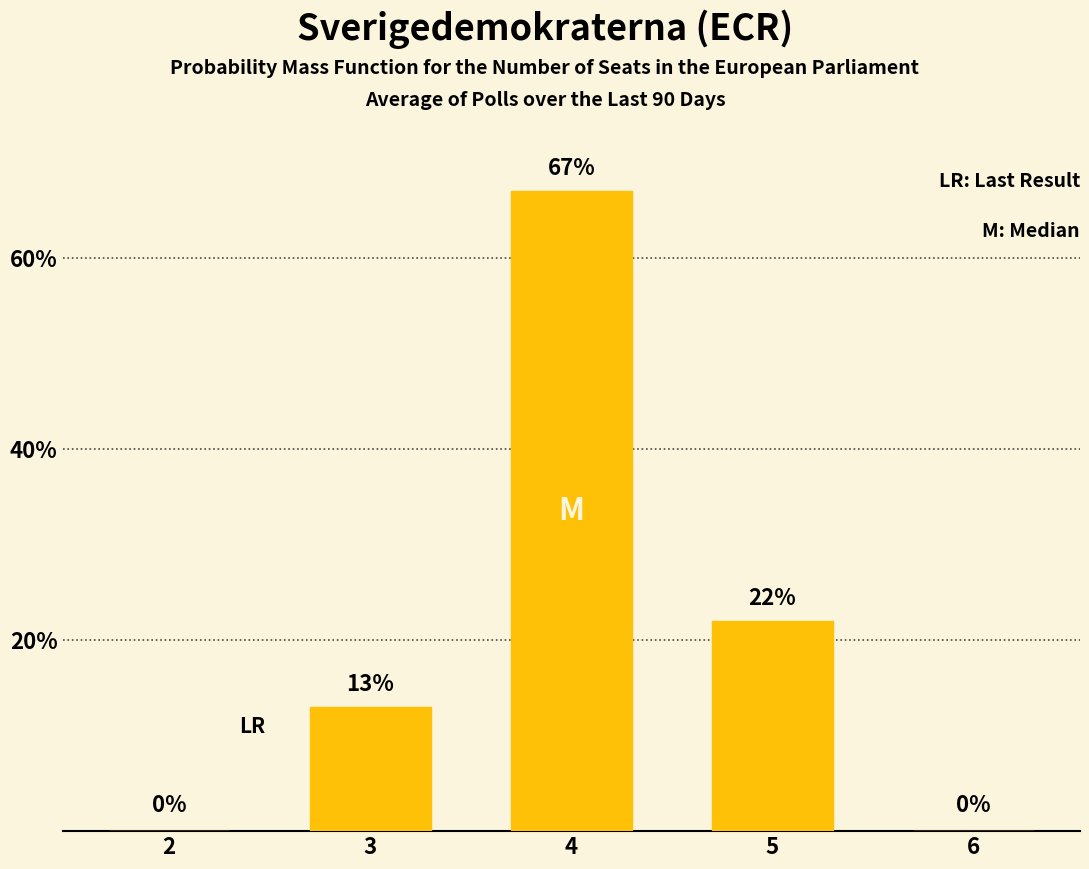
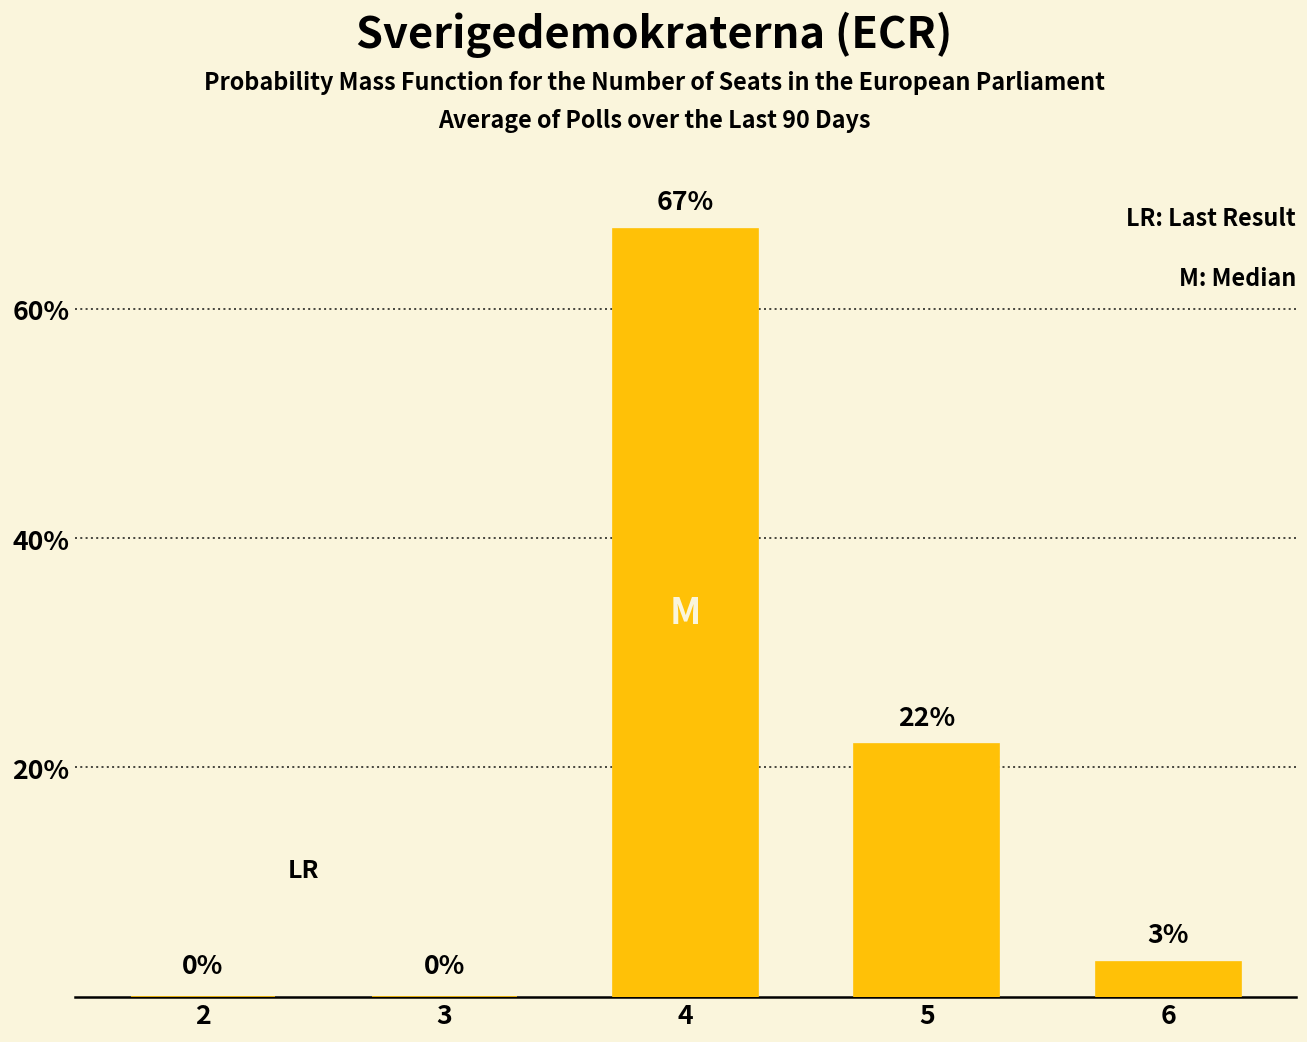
3: 13% -> 0%
6: 0% -> 3%
